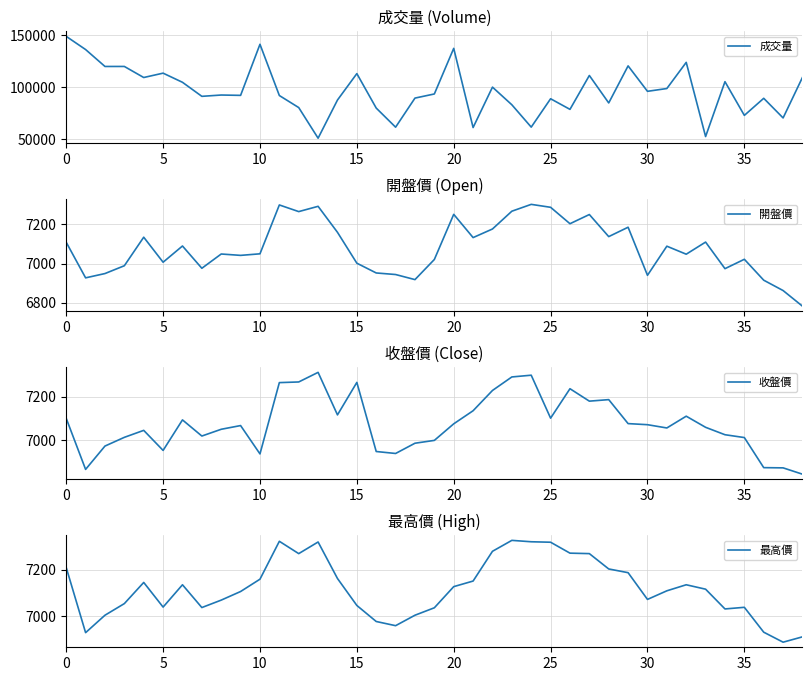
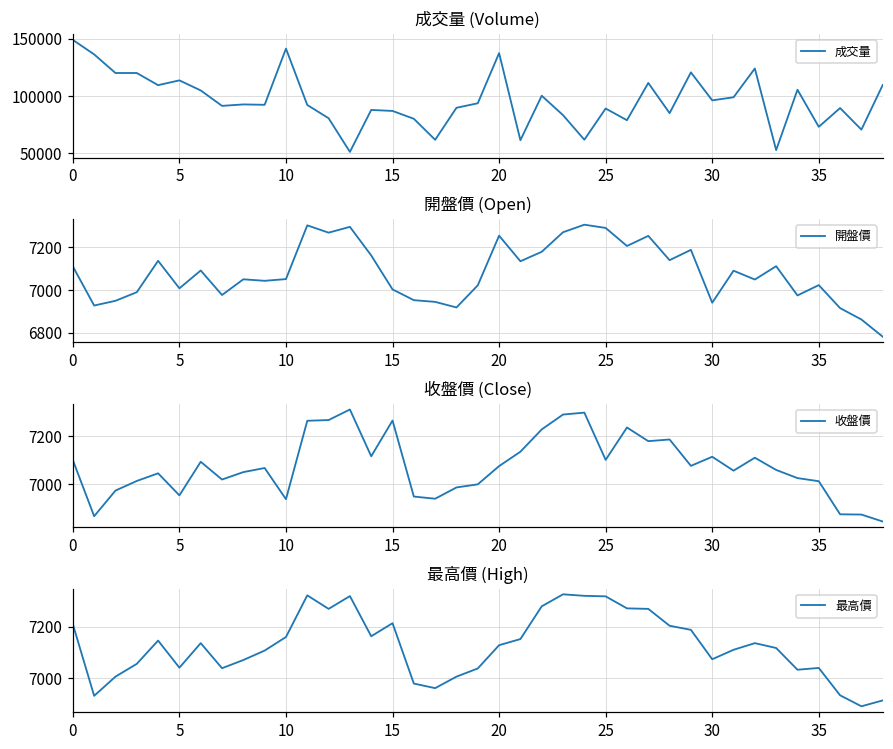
成交量 (Volume), 15: 113000 -> 87000
收盤價 (Close), 30: 7070 -> 7110
最高價 (High), 15: 7050 -> 7210
